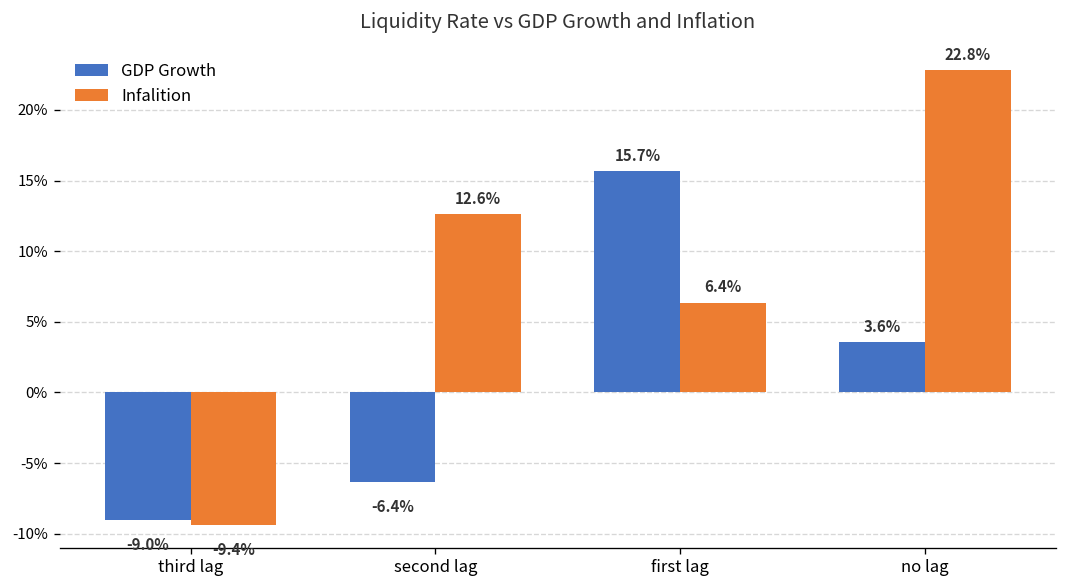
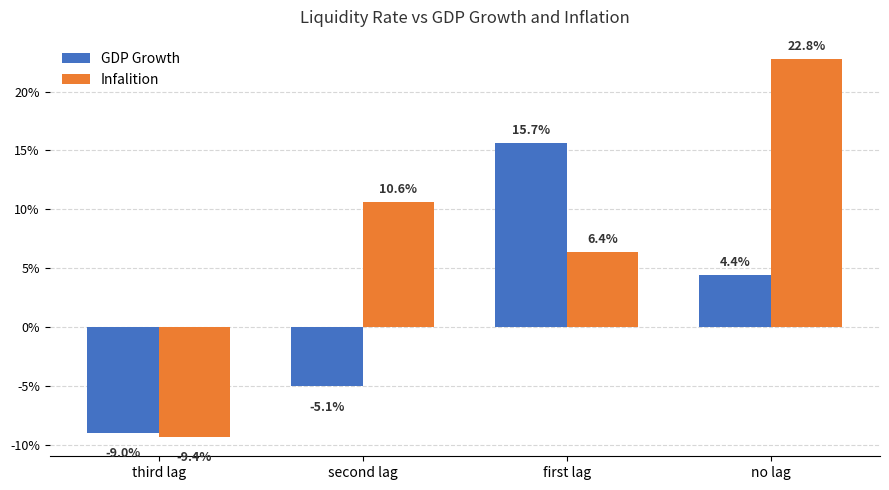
GDP Growth, second lag: -6.4% -> -5.1%
Infalition, second lag: 12.6% -> 10.6%
GDP Growth, no lag: 3.6% -> 4.4%
